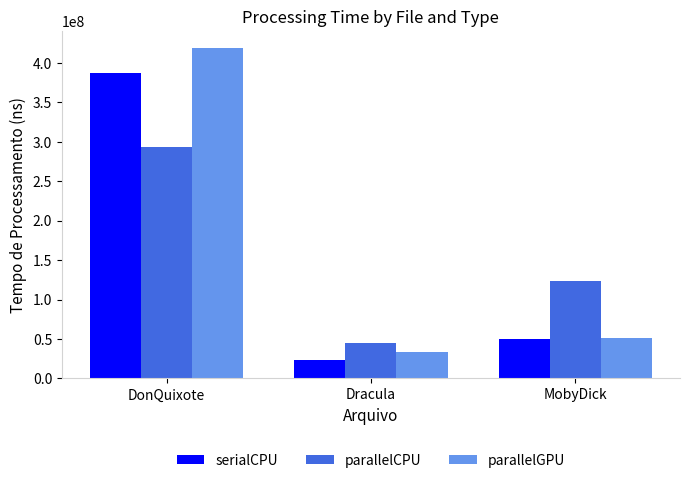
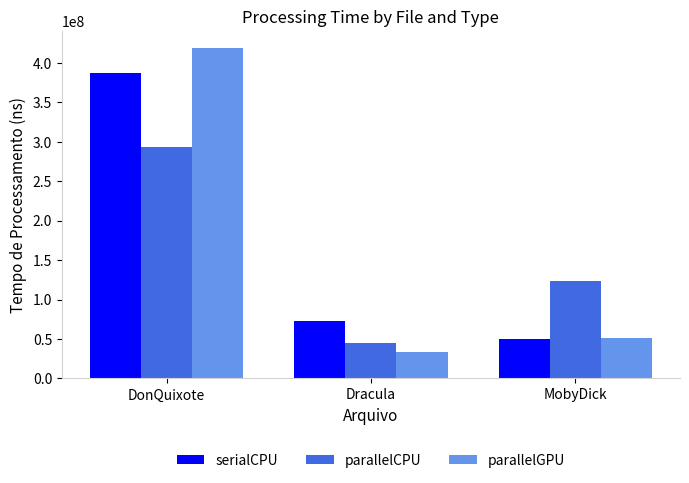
serialCPU, Dracula: 20000000 -> 70000000
